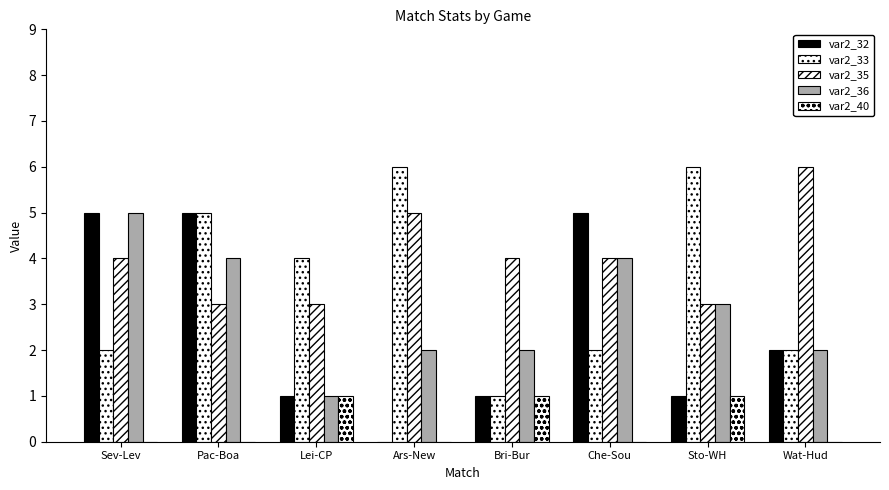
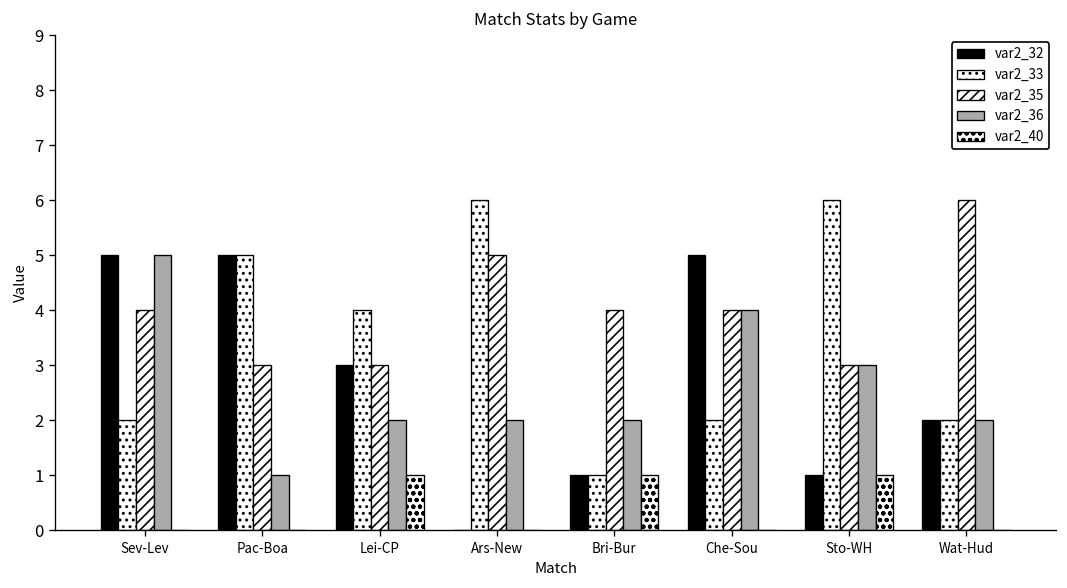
var2_36, Pac-Boa: 4 -> 1
var2_32, Lei-CP: 1 -> 3
var2_36, Lei-CP: 1 -> 2
